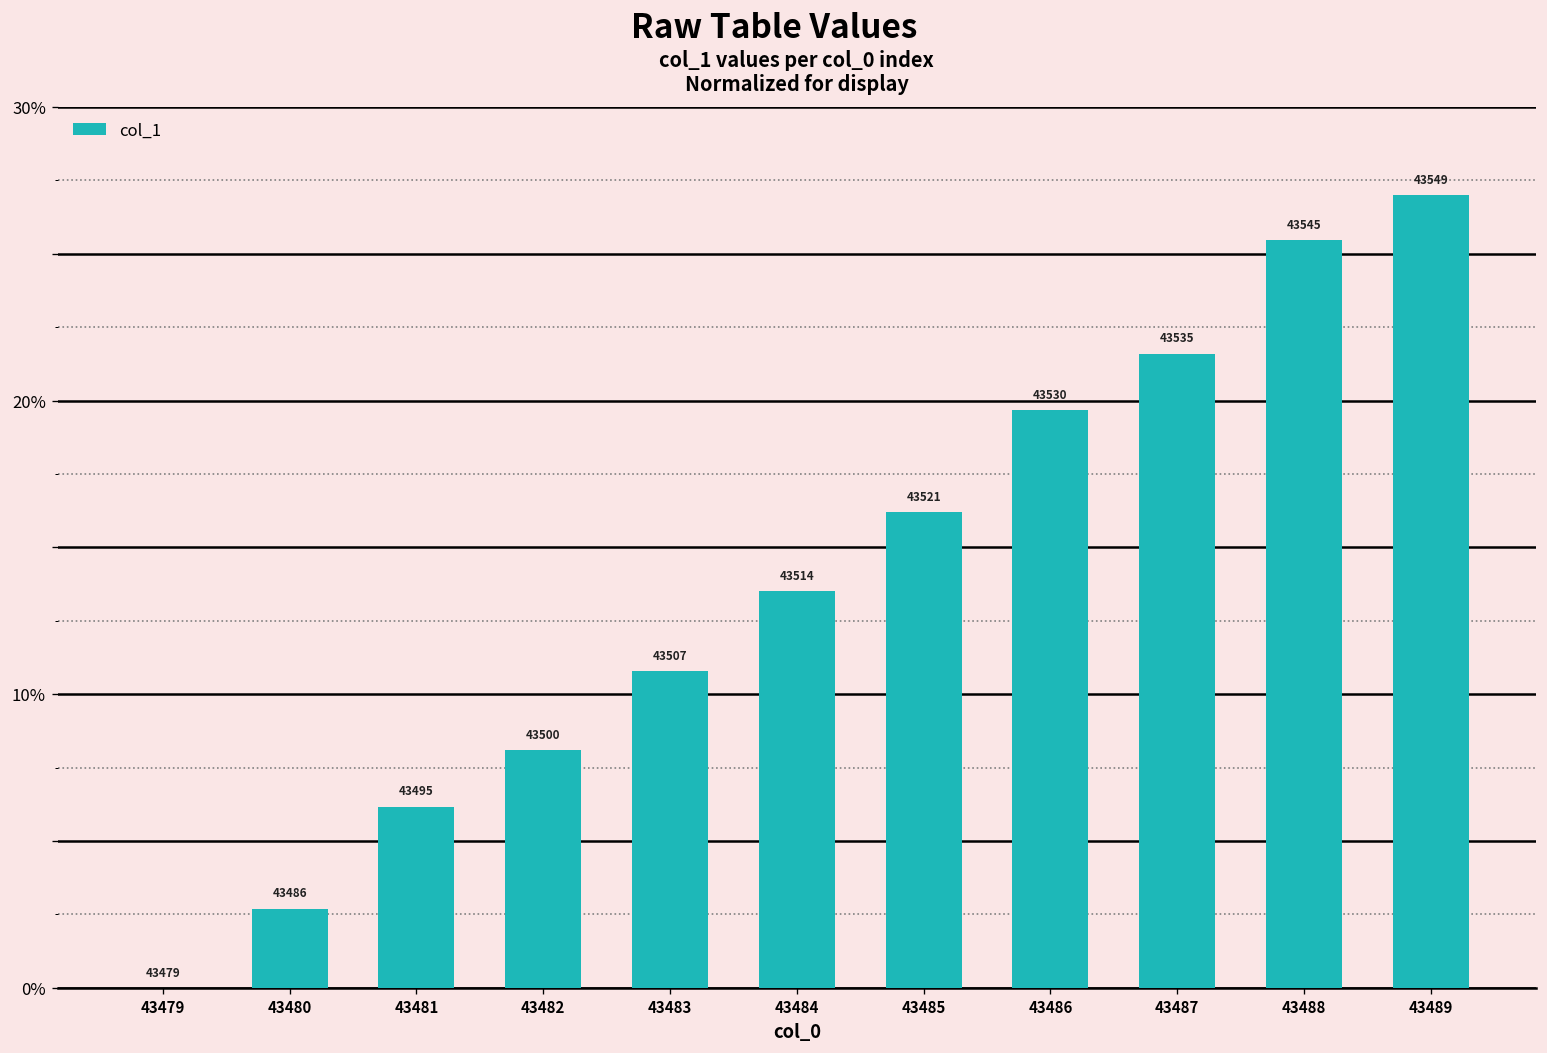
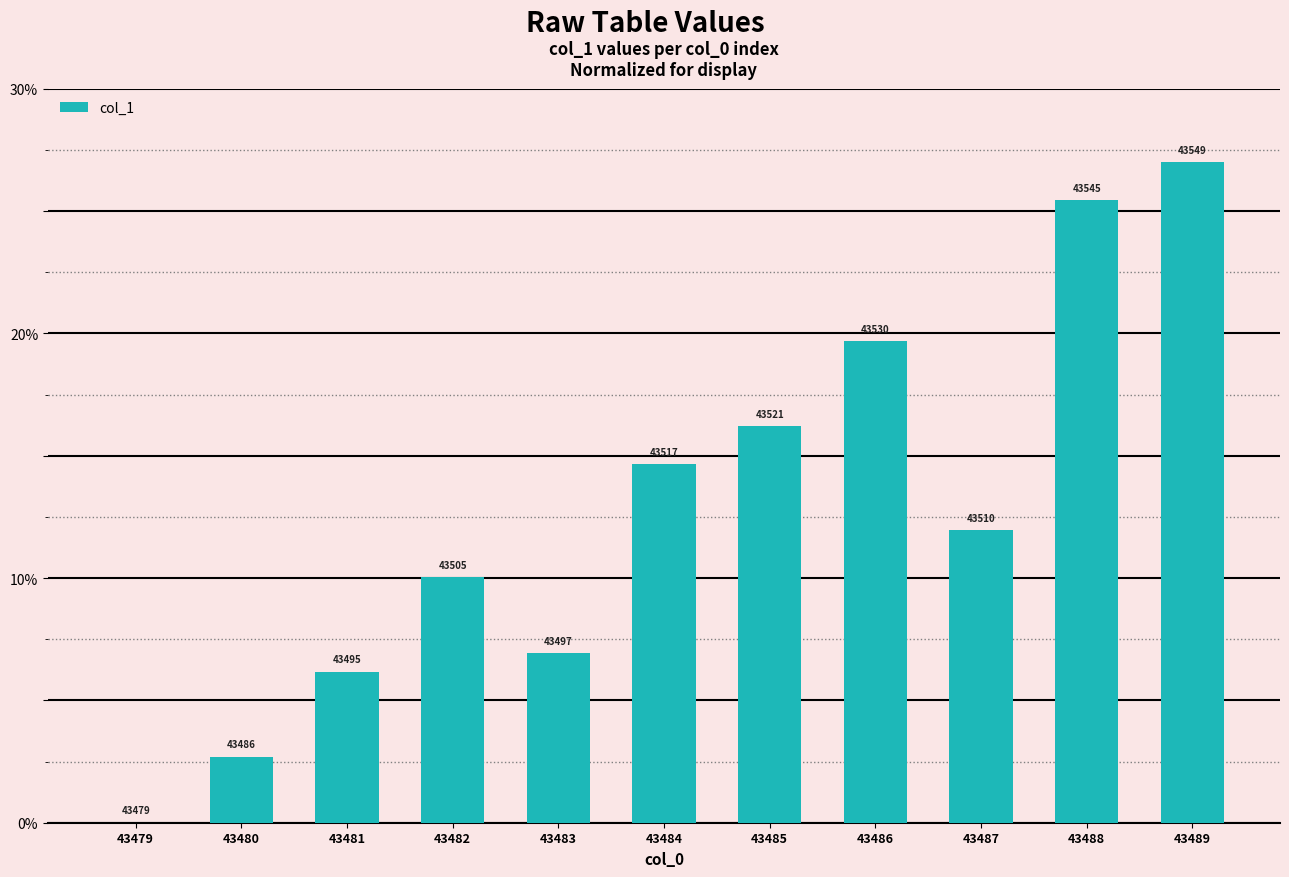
43482: 43500 -> 43505
43483: 43507 -> 43497
43484: 43514 -> 43517
43487: 43535 -> 43510
